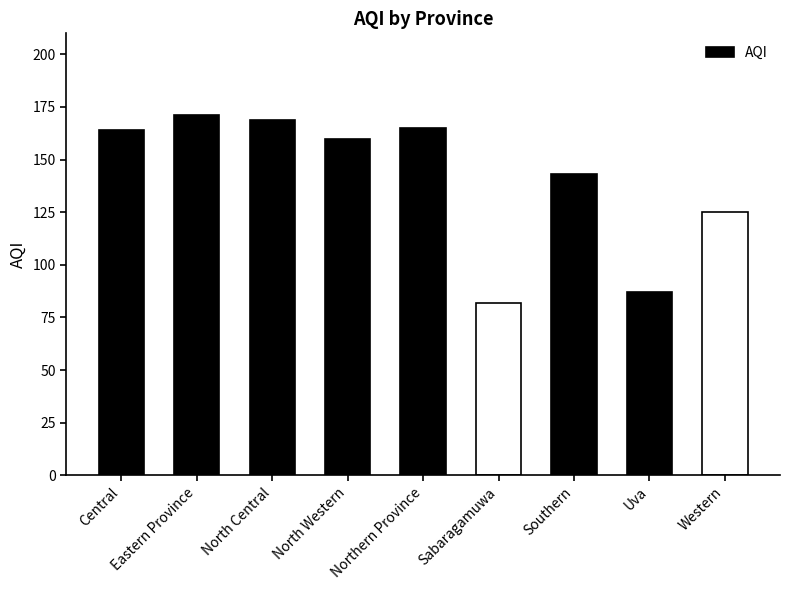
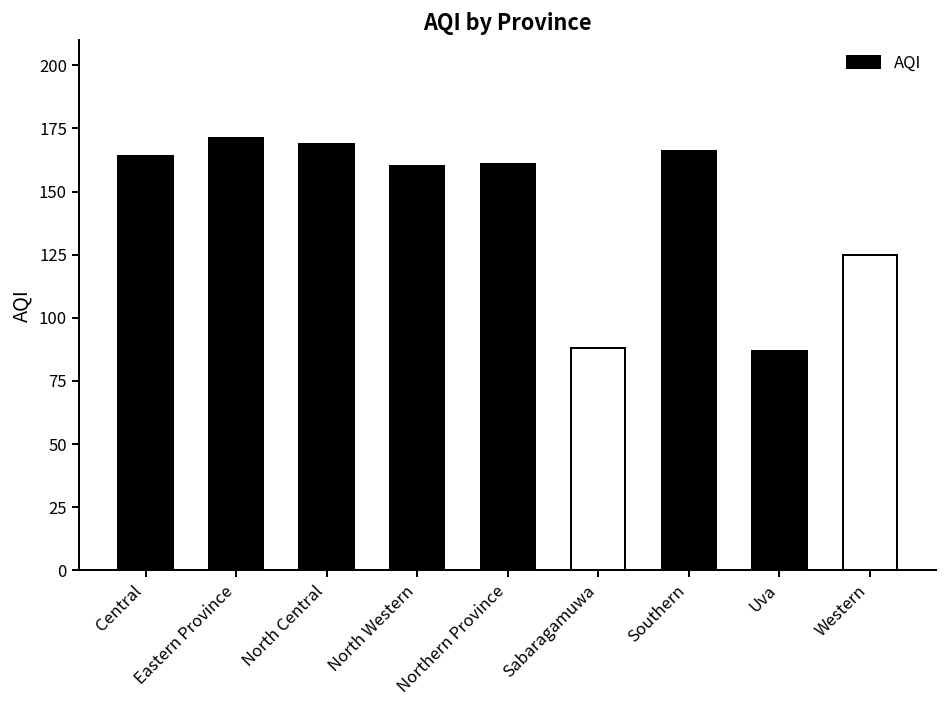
Northern Province: 165 -> 161
Sabaragamuwa: 82 -> 88
Southern: 143 -> 166
